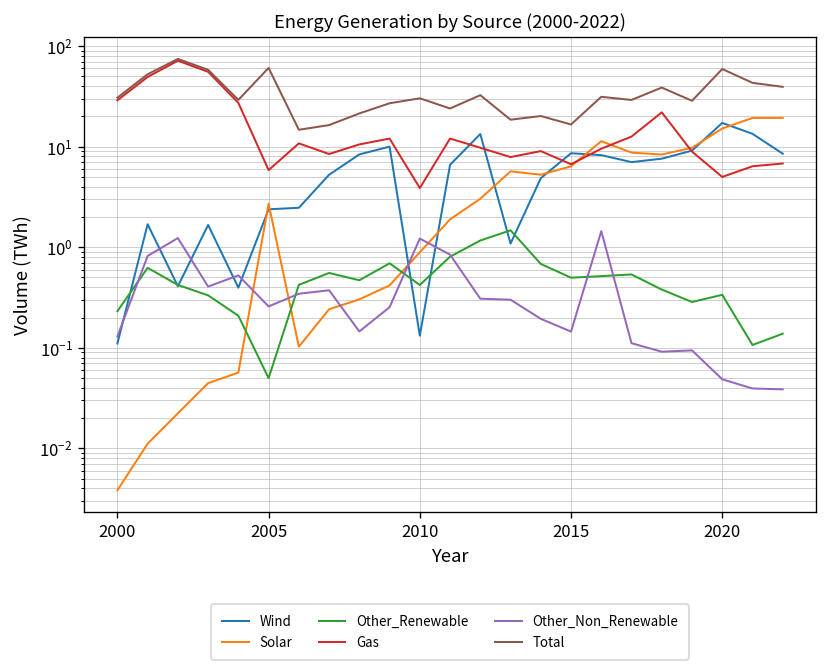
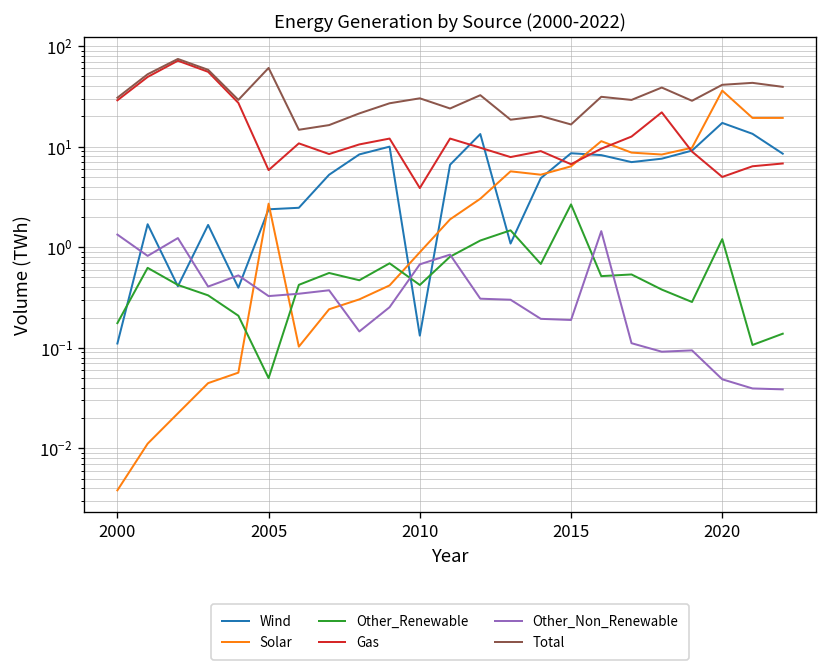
Other_Renewable, 2000: 0.23 -> 0.18
Other_Non_Renewable, 2000: 0.13 -> 1.3
Other_Non_Renewable, 2005: 0.26 -> 0.33
Other_Non_Renewable, 2010: 1.2 -> 0.7
Other_Renewable, 2015: 0.5 -> 2.7
Other_Non_Renewable, 2015: 0.14 -> 0.19
Solar, 2020: 15 -> 36
Other_Renewable, 2020: 0.34 -> 1.2
Total, 2020: 60 -> 40
